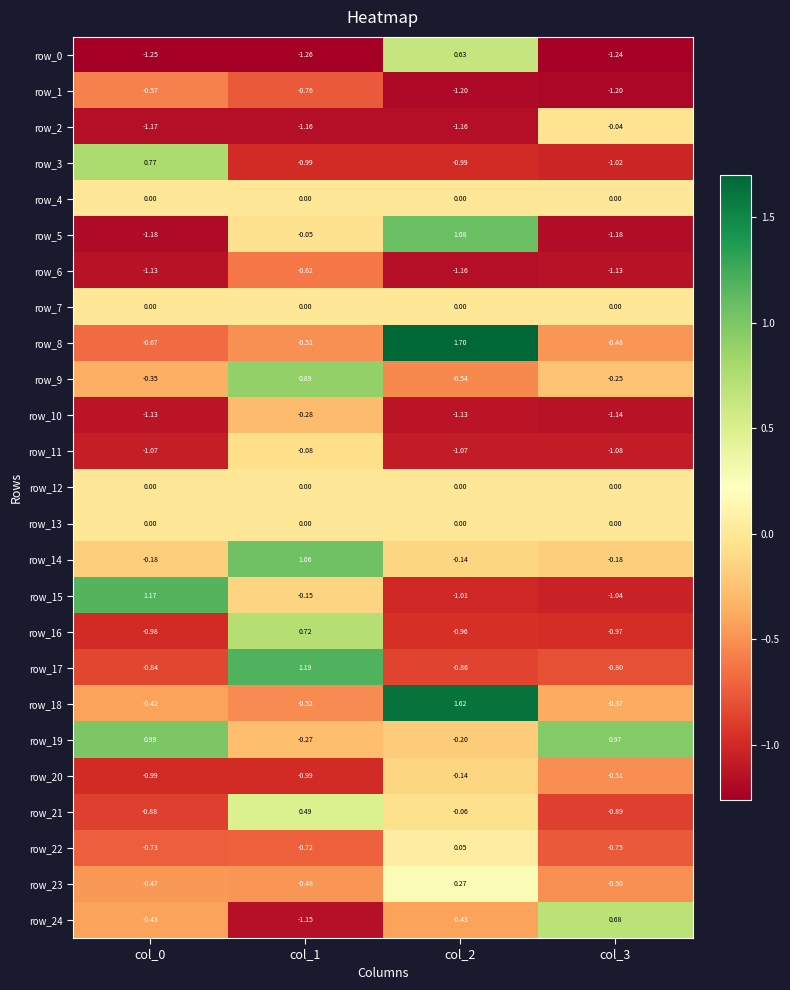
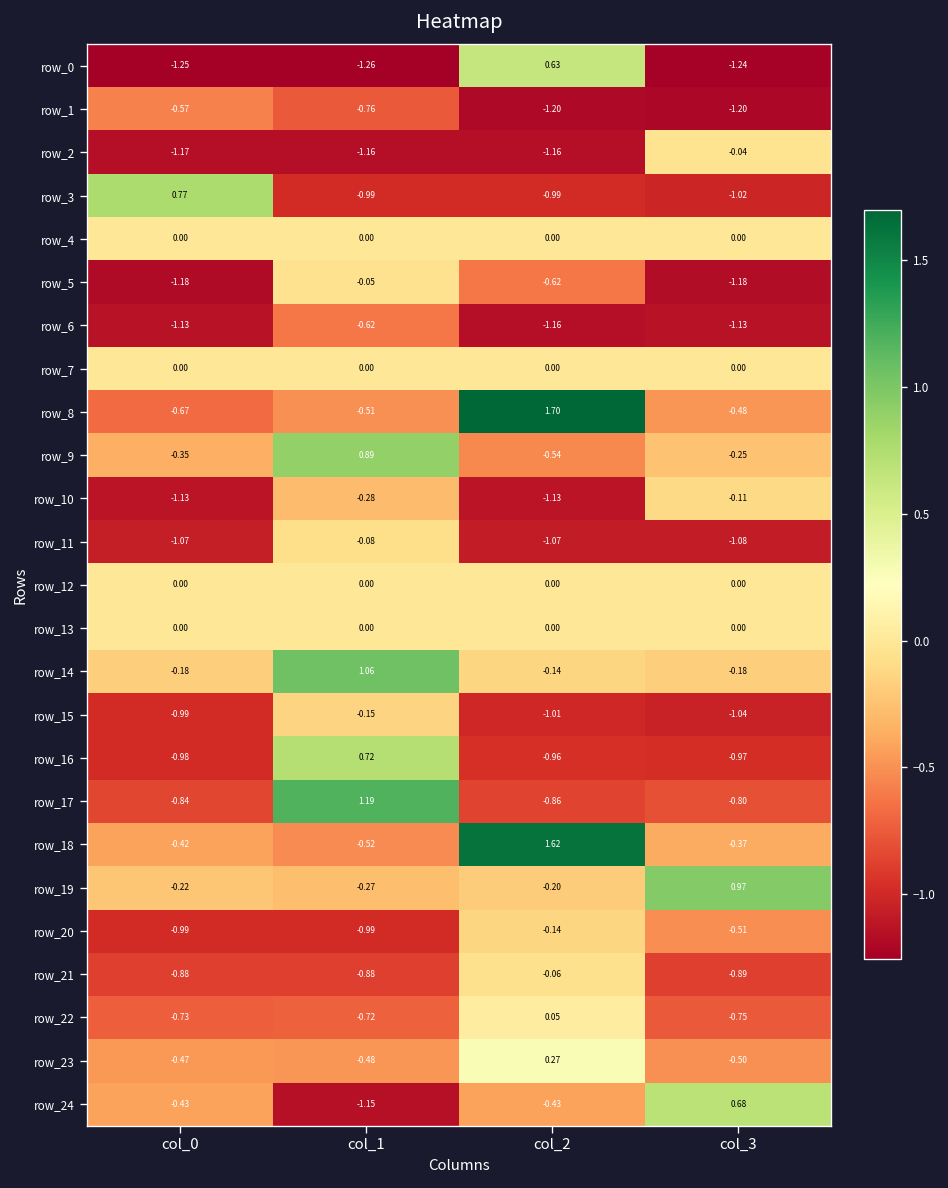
row_5, col_2: 1.08 -> -0.62
row_10, col_3: -1.14 -> -0.11
row_15, col_0: 1.17 -> -0.99
row_19, col_0: 0.99 -> -0.22
row_21, col_1: 0.49 -> -0.88
